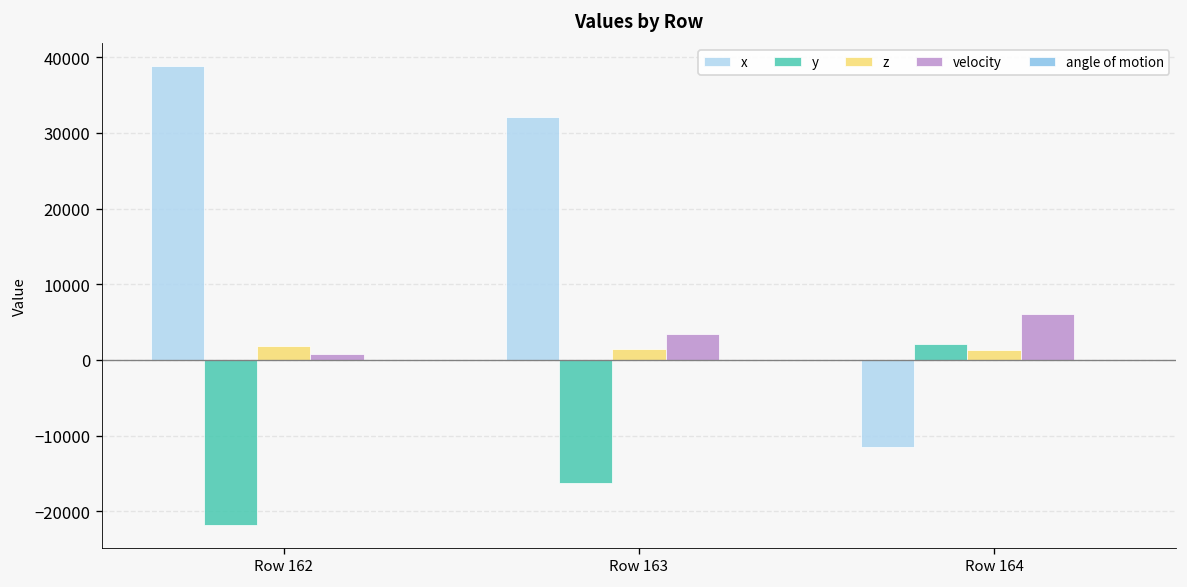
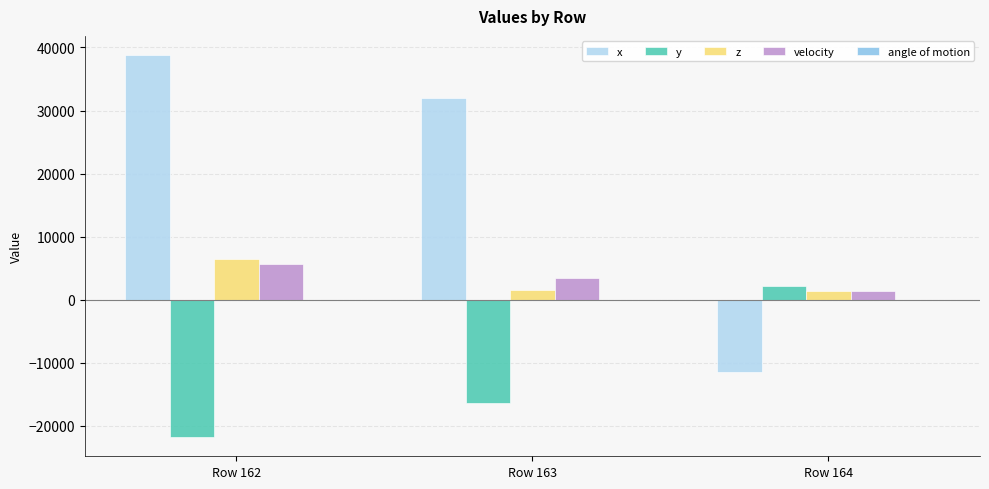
z, Row 162: 2000 -> 6000
velocity, Row 162: 1000 -> 6000
velocity, Row 164: 6000 -> 1000
